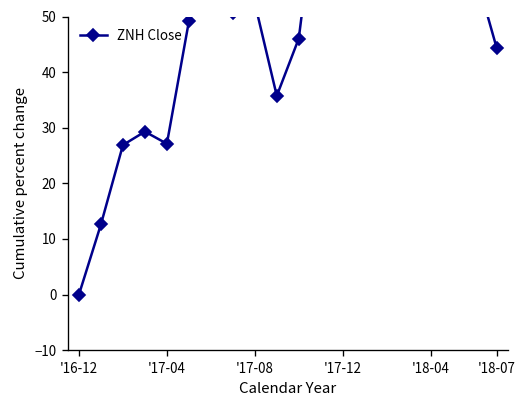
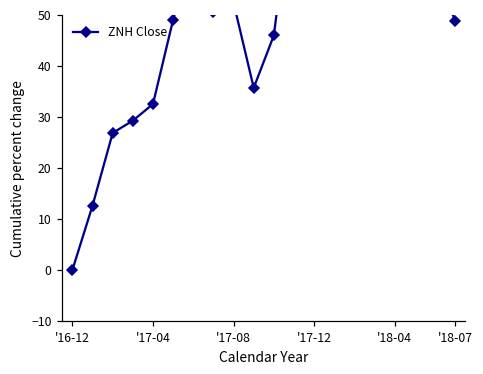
'17-04: 27 -> 33
'18-07: 44 -> 49
